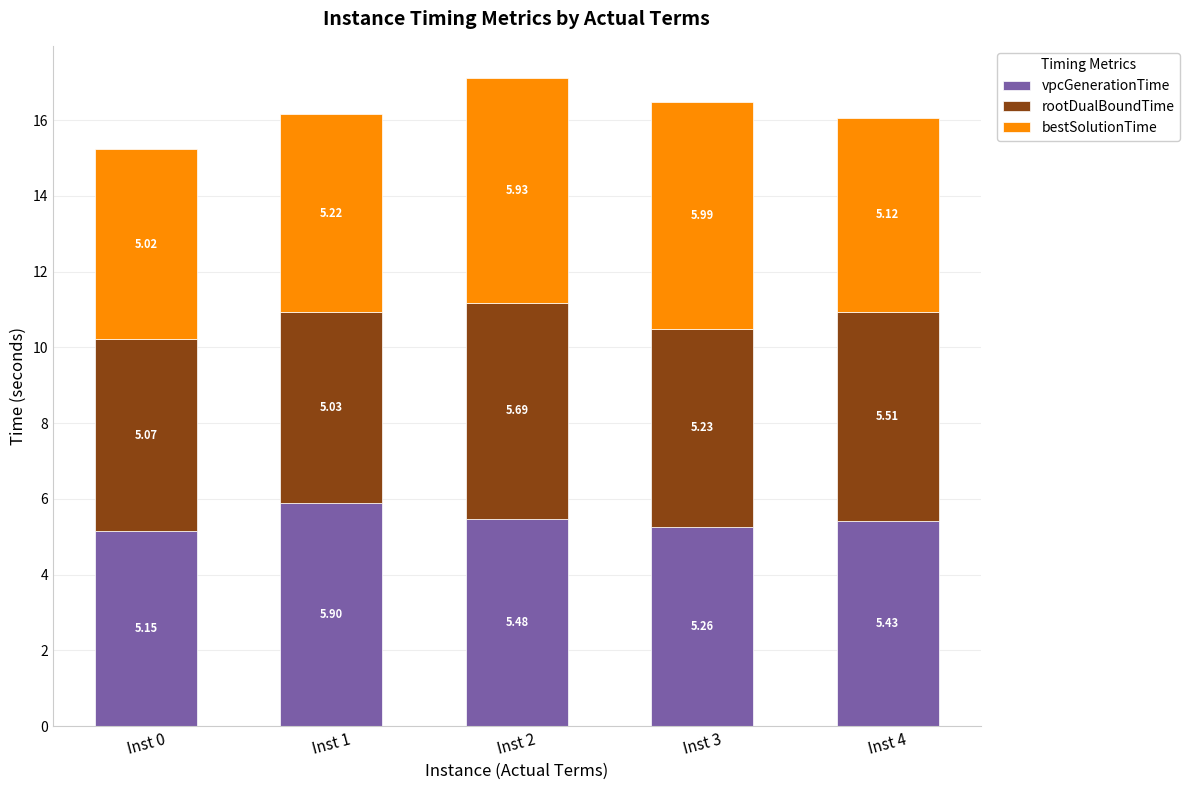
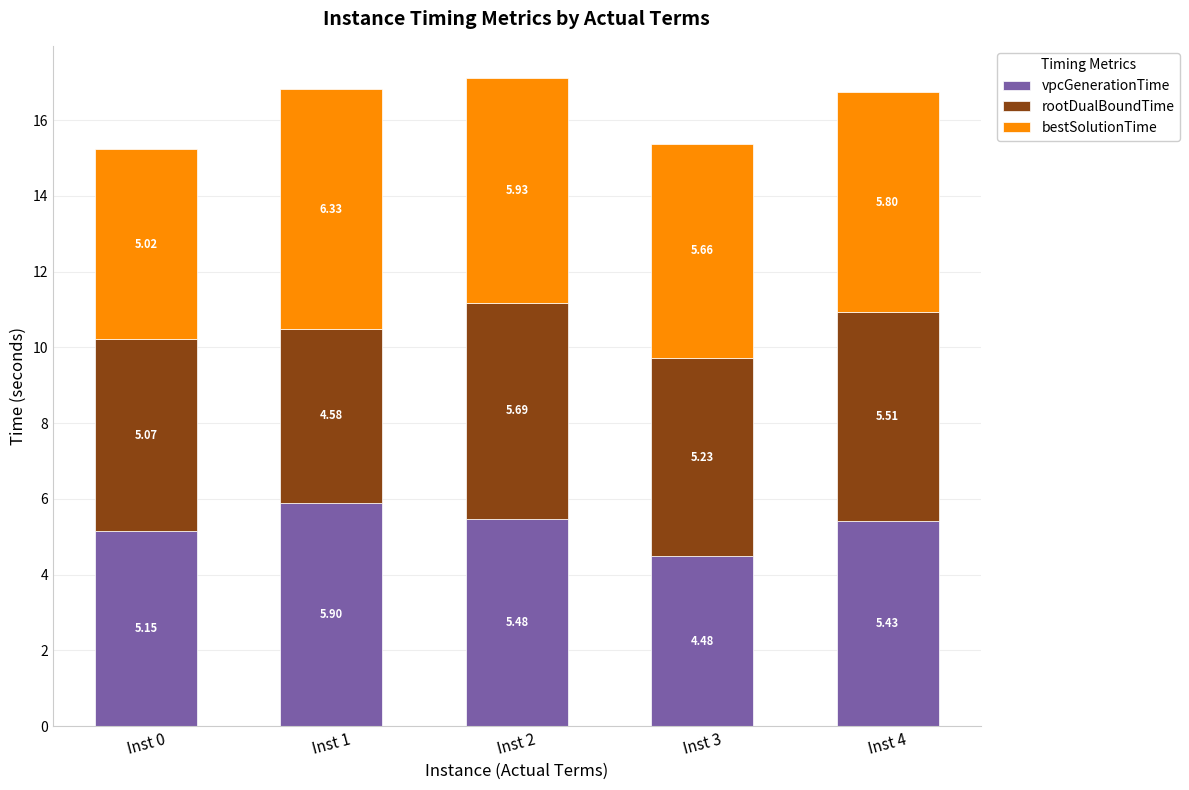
rootDualBoundTime, Inst 1: 5.03 -> 4.58
bestSolutionTime, Inst 1: 5.22 -> 6.33
vpcGenerationTime, Inst 3: 5.26 -> 4.48
bestSolutionTime, Inst 3: 5.99 -> 5.66
bestSolutionTime, Inst 4: 5.12 -> 5.80
